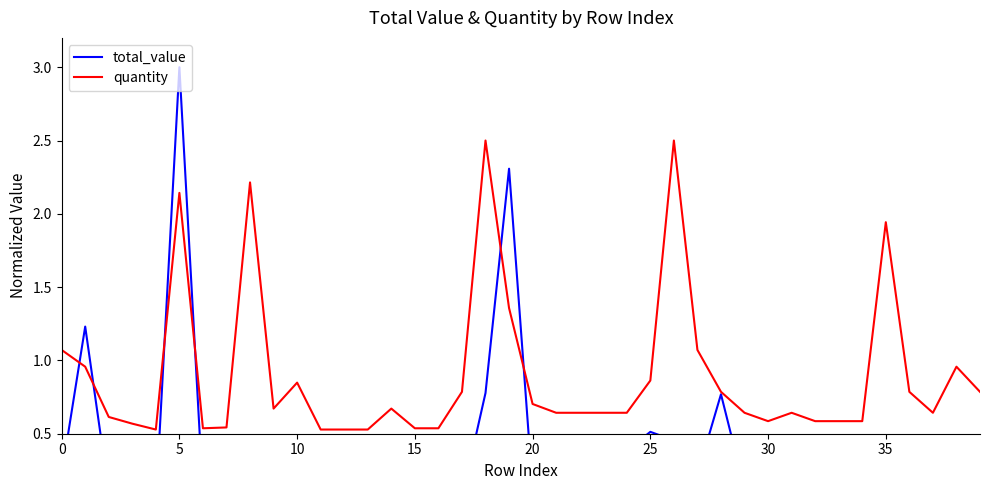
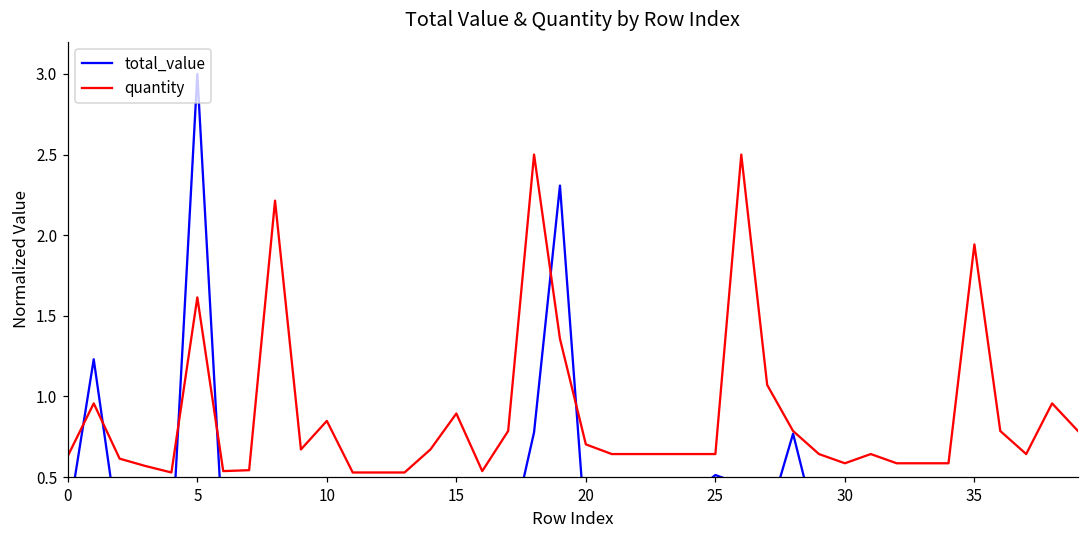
quantity, 0: 1.07 -> 0.63
quantity, 5: 2.14 -> 1.61
quantity, 15: 0.54 -> 0.89
quantity, 25: 0.86 -> 0.64
